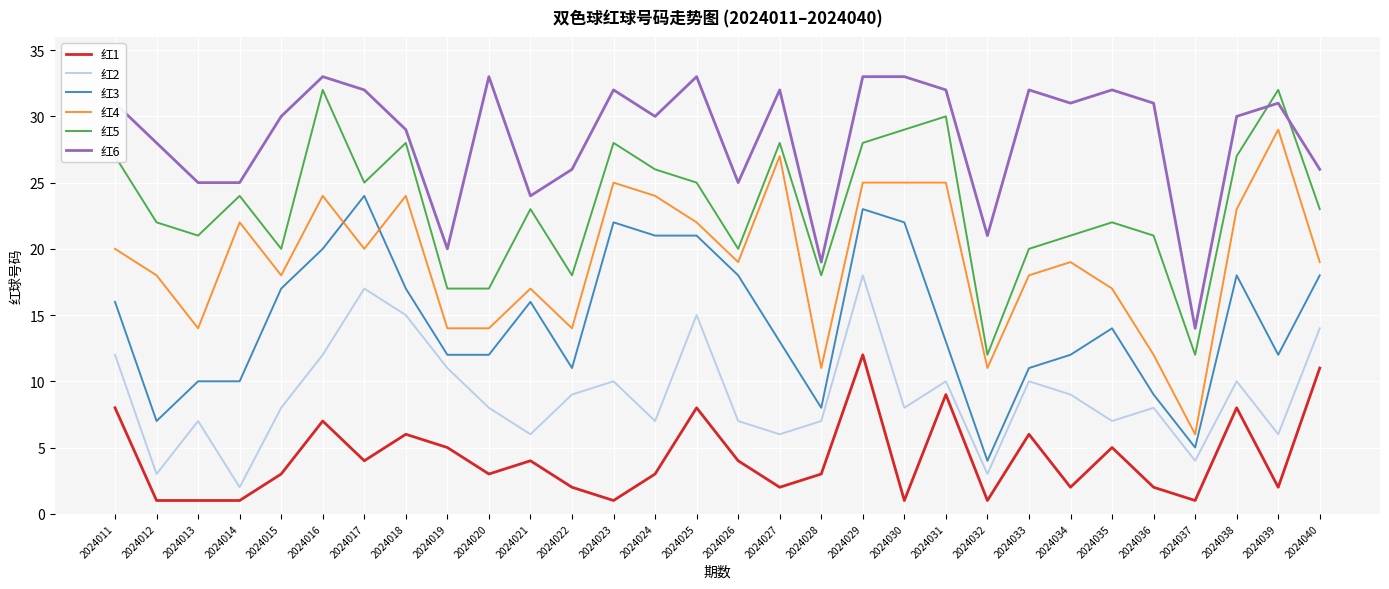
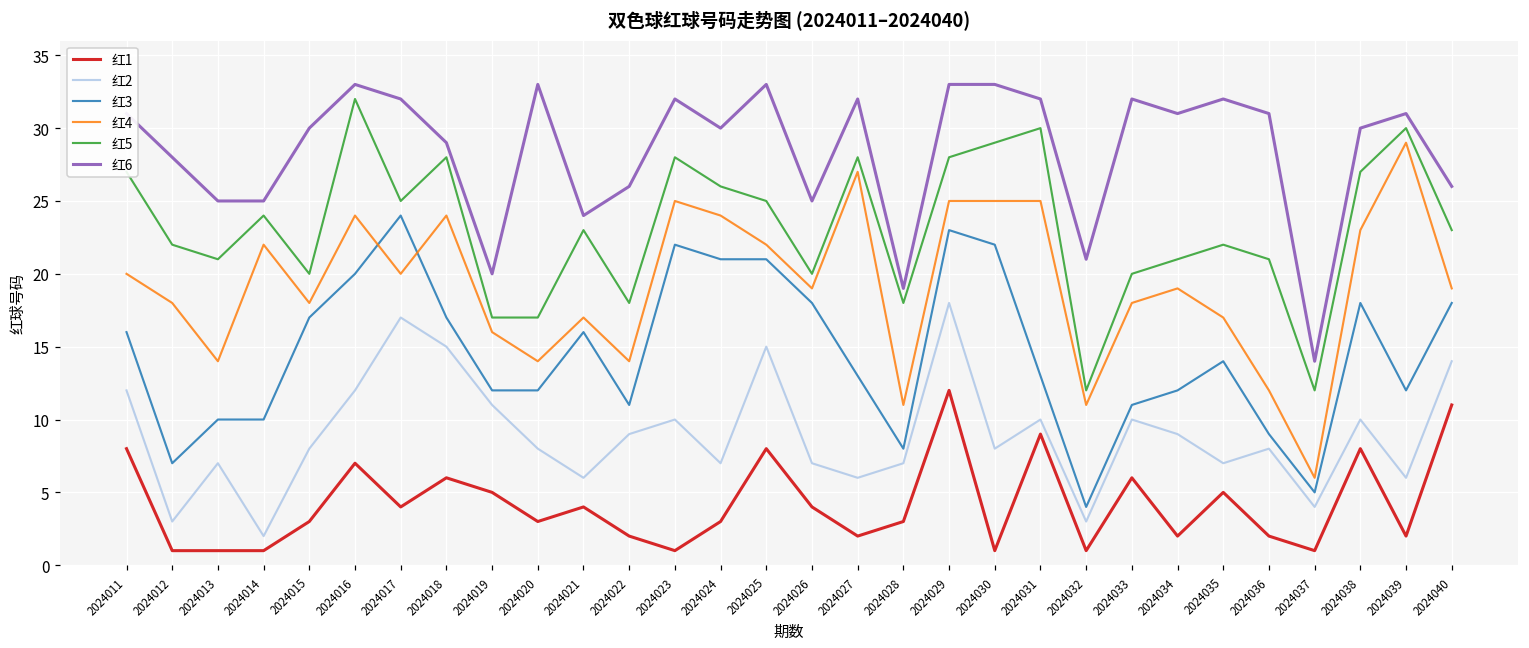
红4, 2024019: 14 -> 16
红5, 2024039: 32 -> 30
